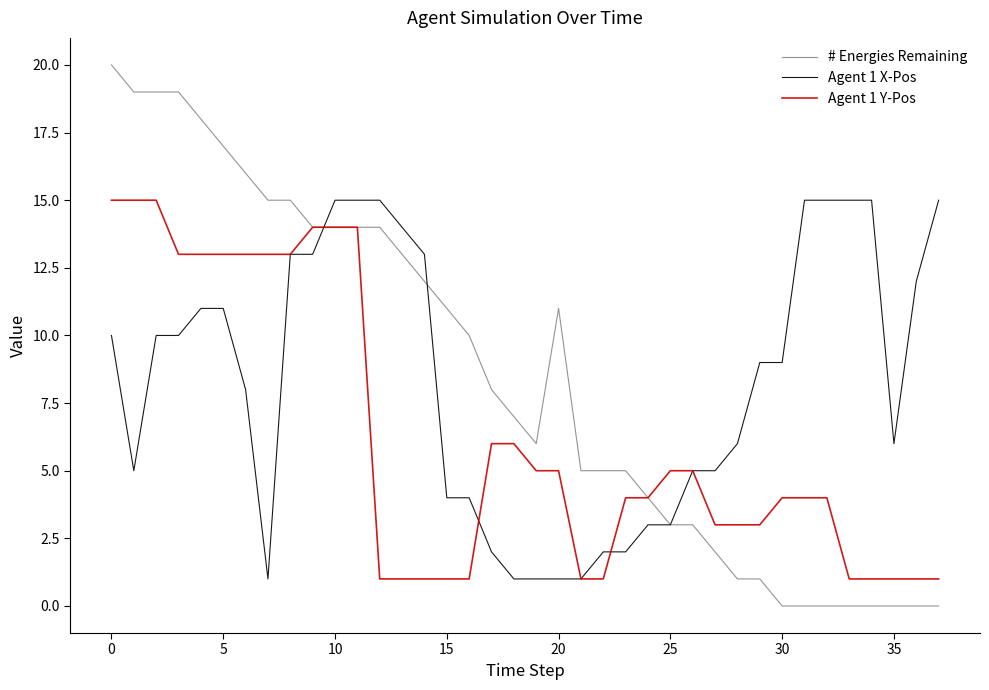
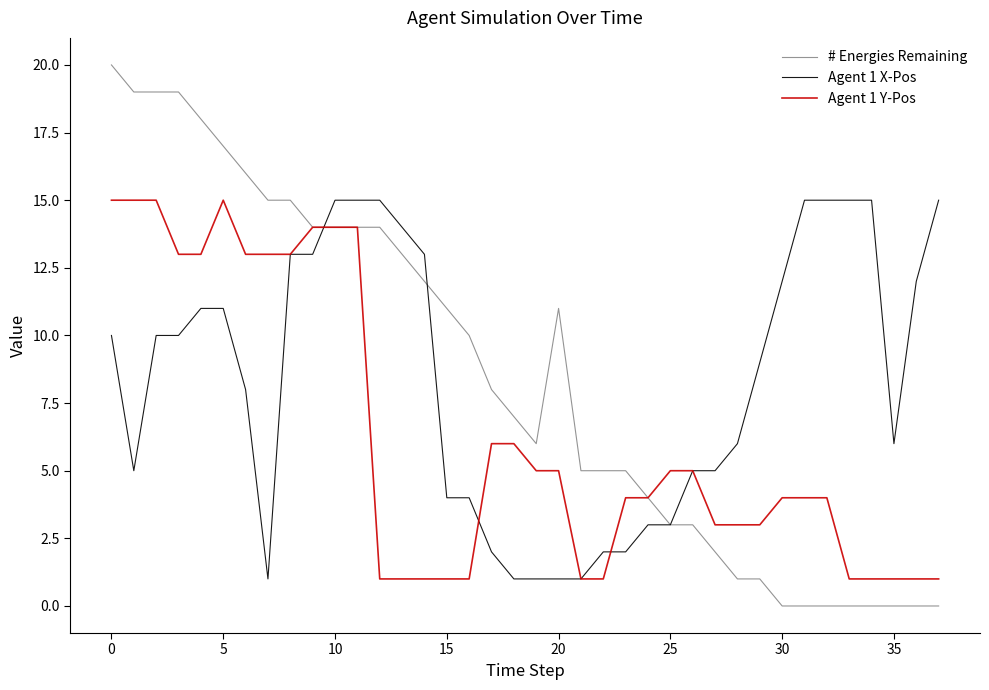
Agent 1 Y-Pos, 5: 13 -> 15
Agent 1 X-Pos, 30: 9 -> 12
